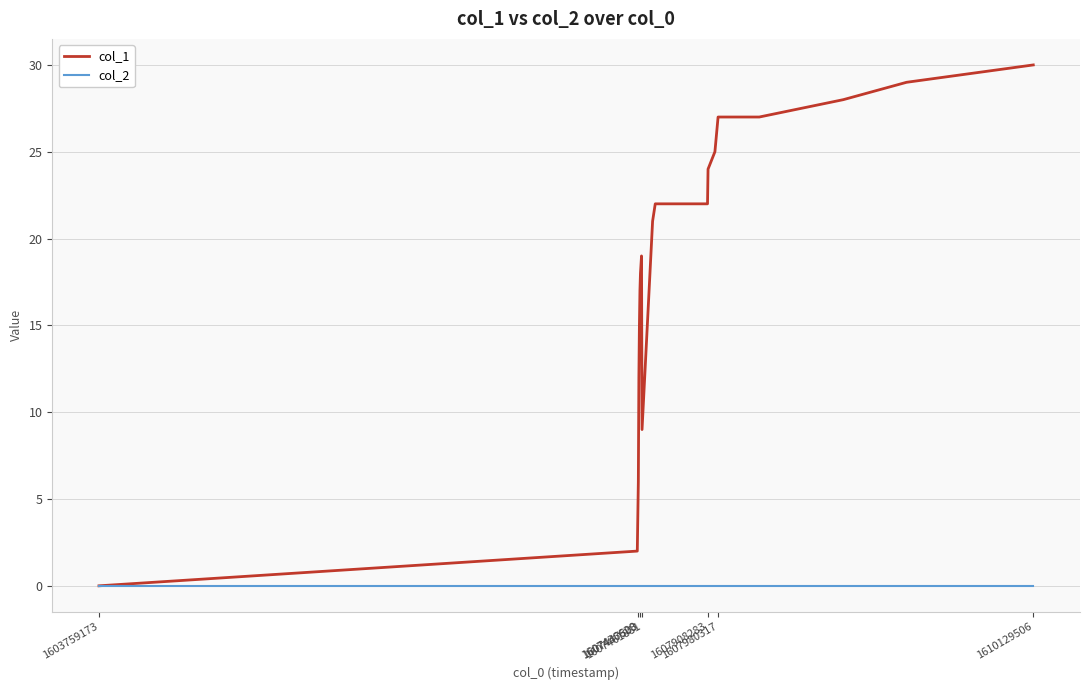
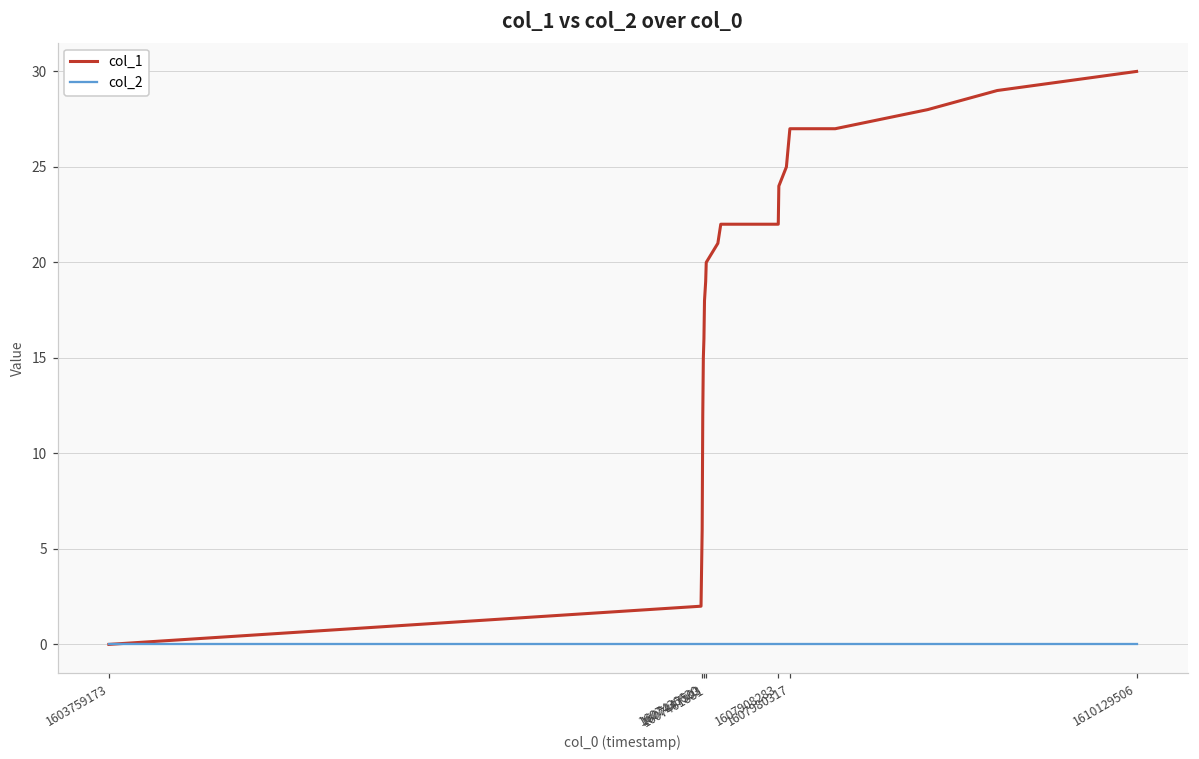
col_1, 1607447503: 17 -> 16
col_1, 1607461881: 9 -> 20
